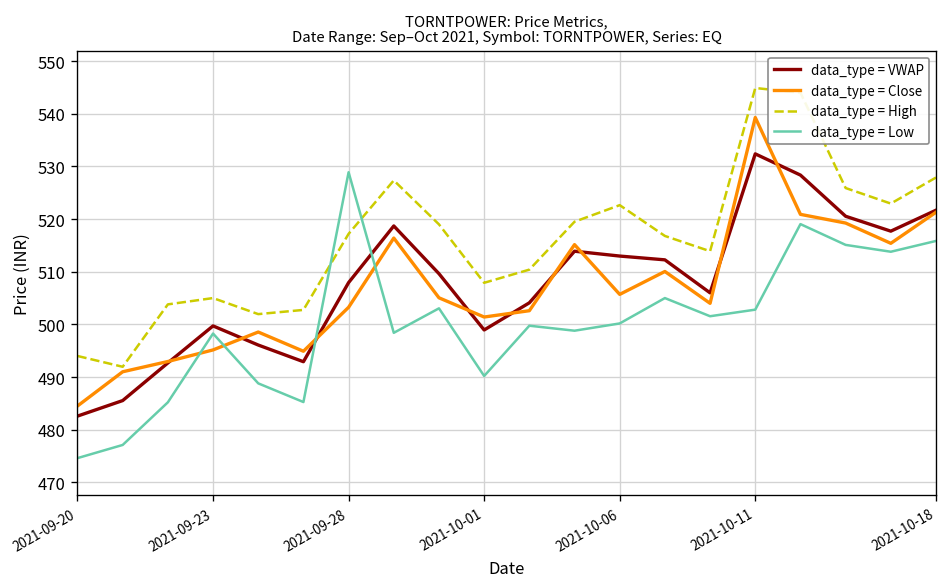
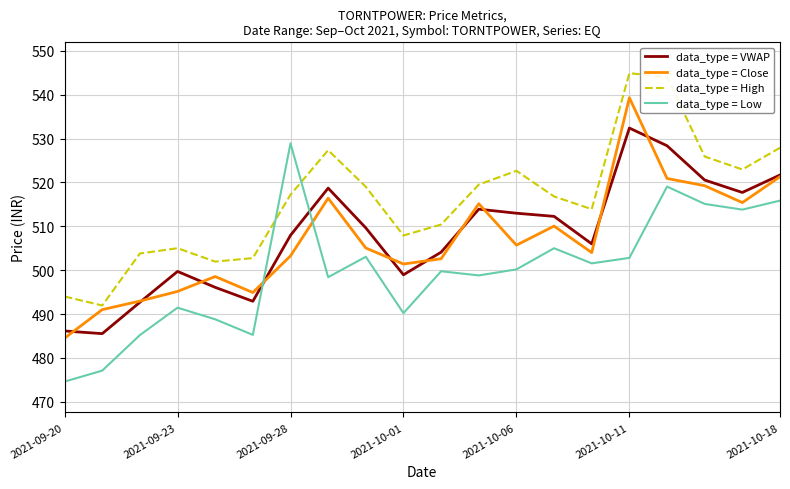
data_type = VWAP, 2021-09-20: 483 -> 486
data_type = Low, 2021-09-23: 498 -> 491
